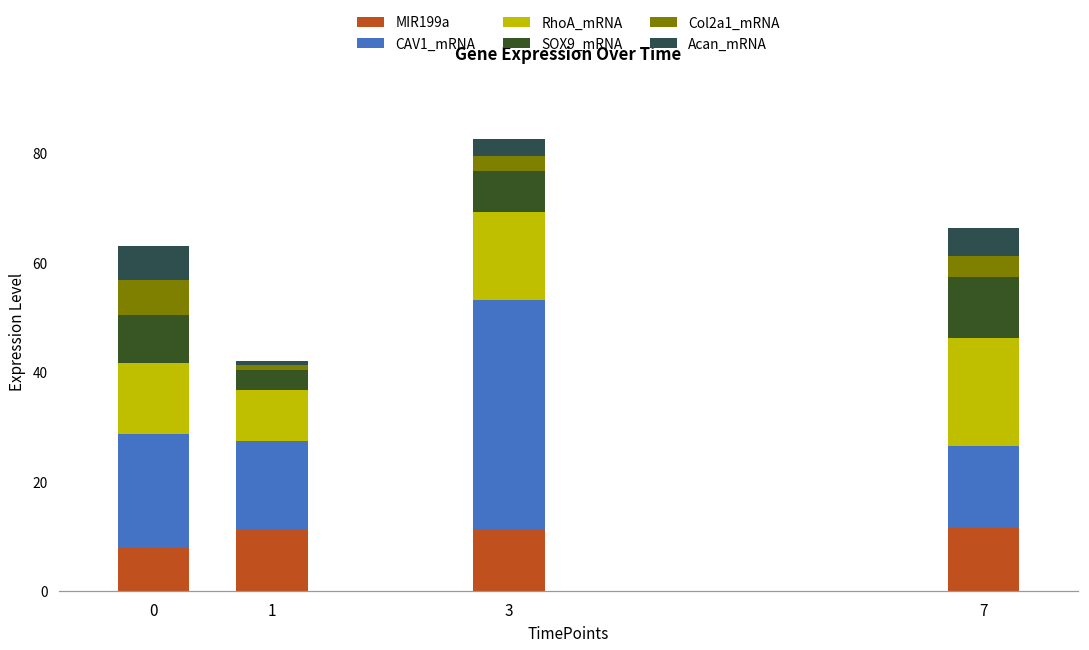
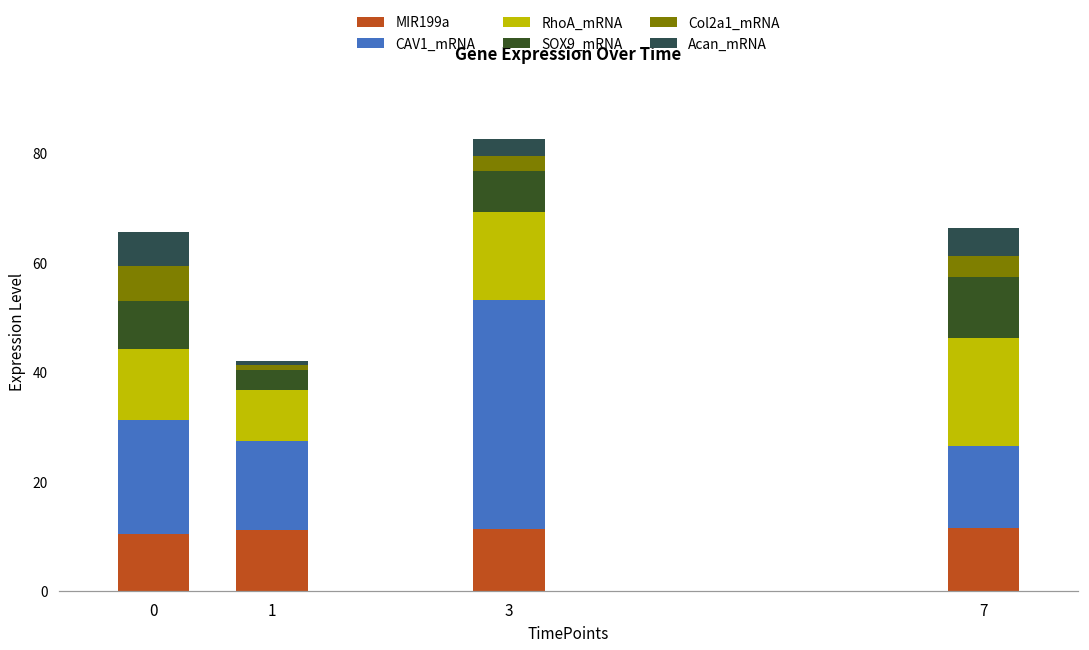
MIR199a, 0: 8 -> 11
